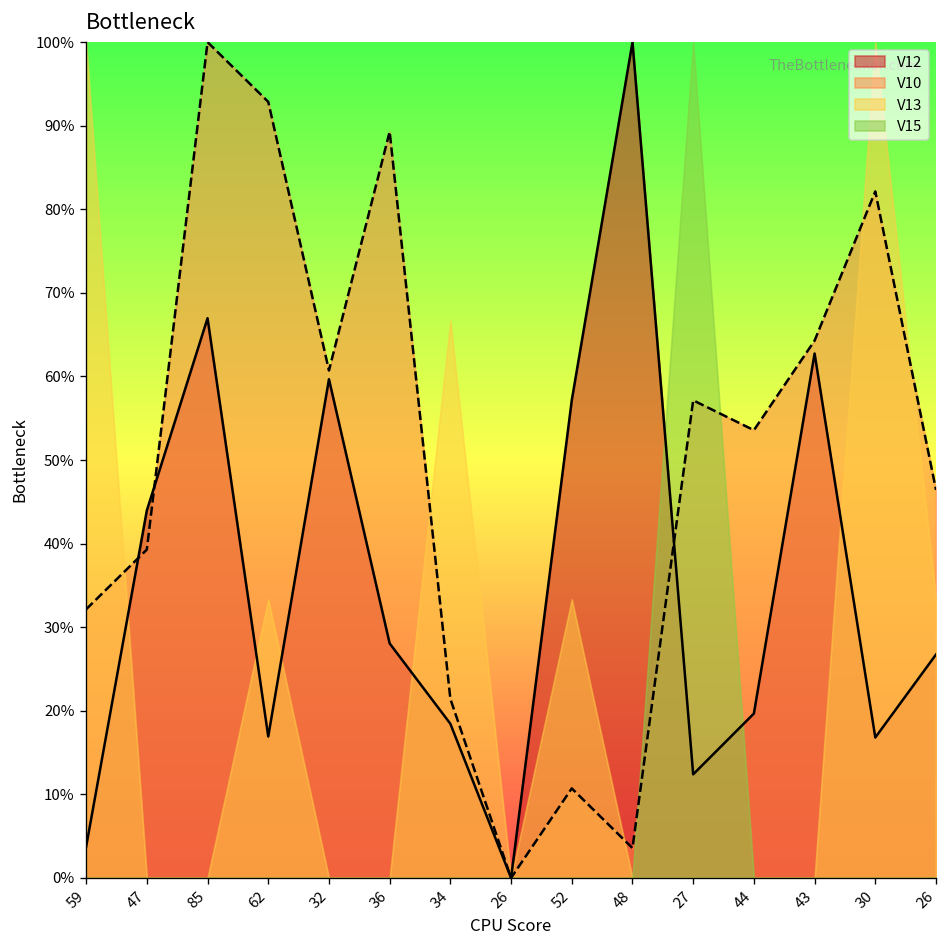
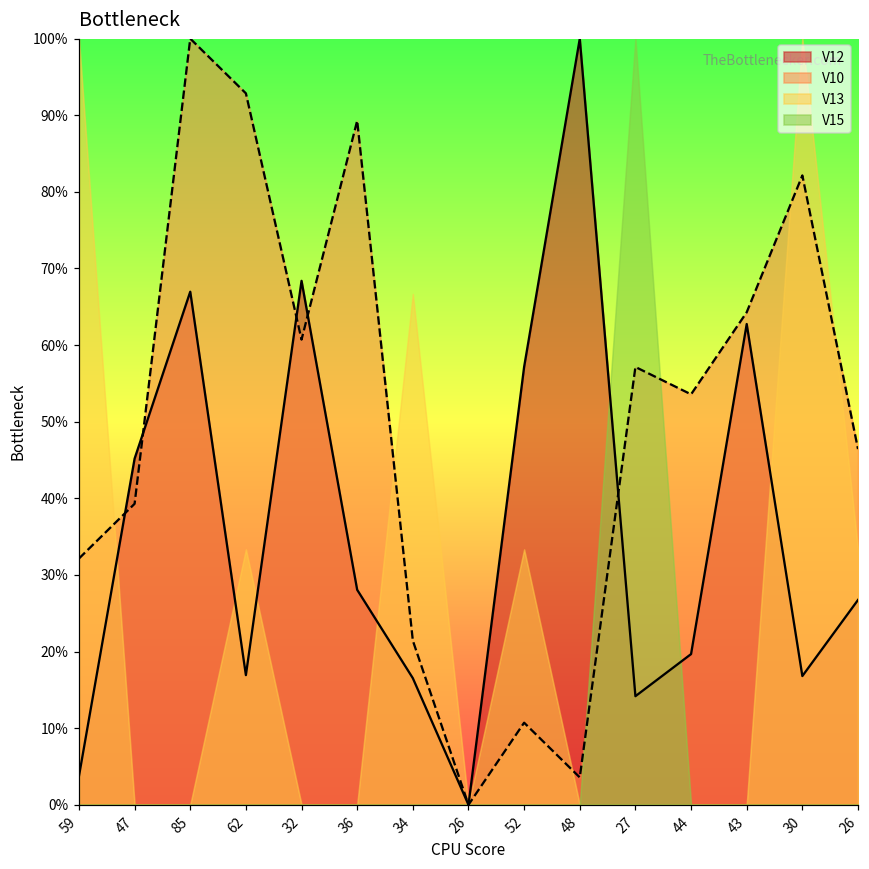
V12, 47: 44% -> 45%
V12, 32: 60% -> 68%
V12, 34: 18% -> 17%
V12, 27: 12% -> 14%
